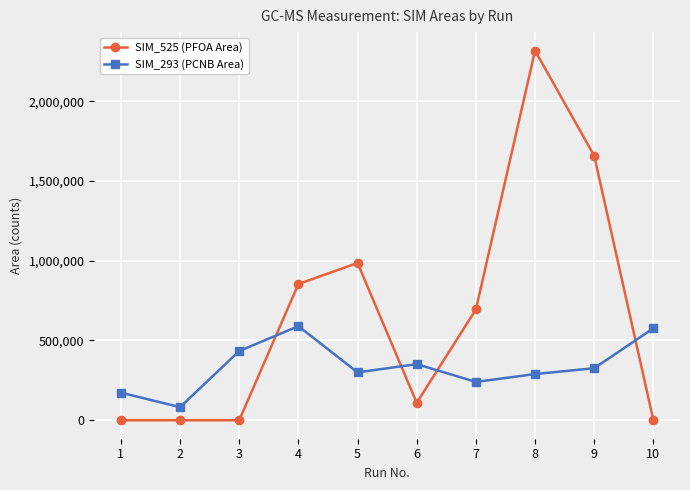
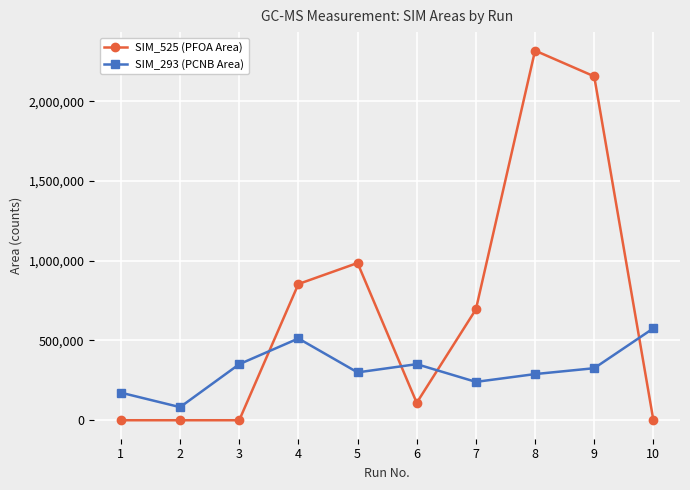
SIM_293 (PCNB Area), 3: 430,000 -> 350,000
SIM_293 (PCNB Area), 4: 590,000 -> 510,000
SIM_525 (PFOA Area), 9: 1,660,000 -> 2,160,000
